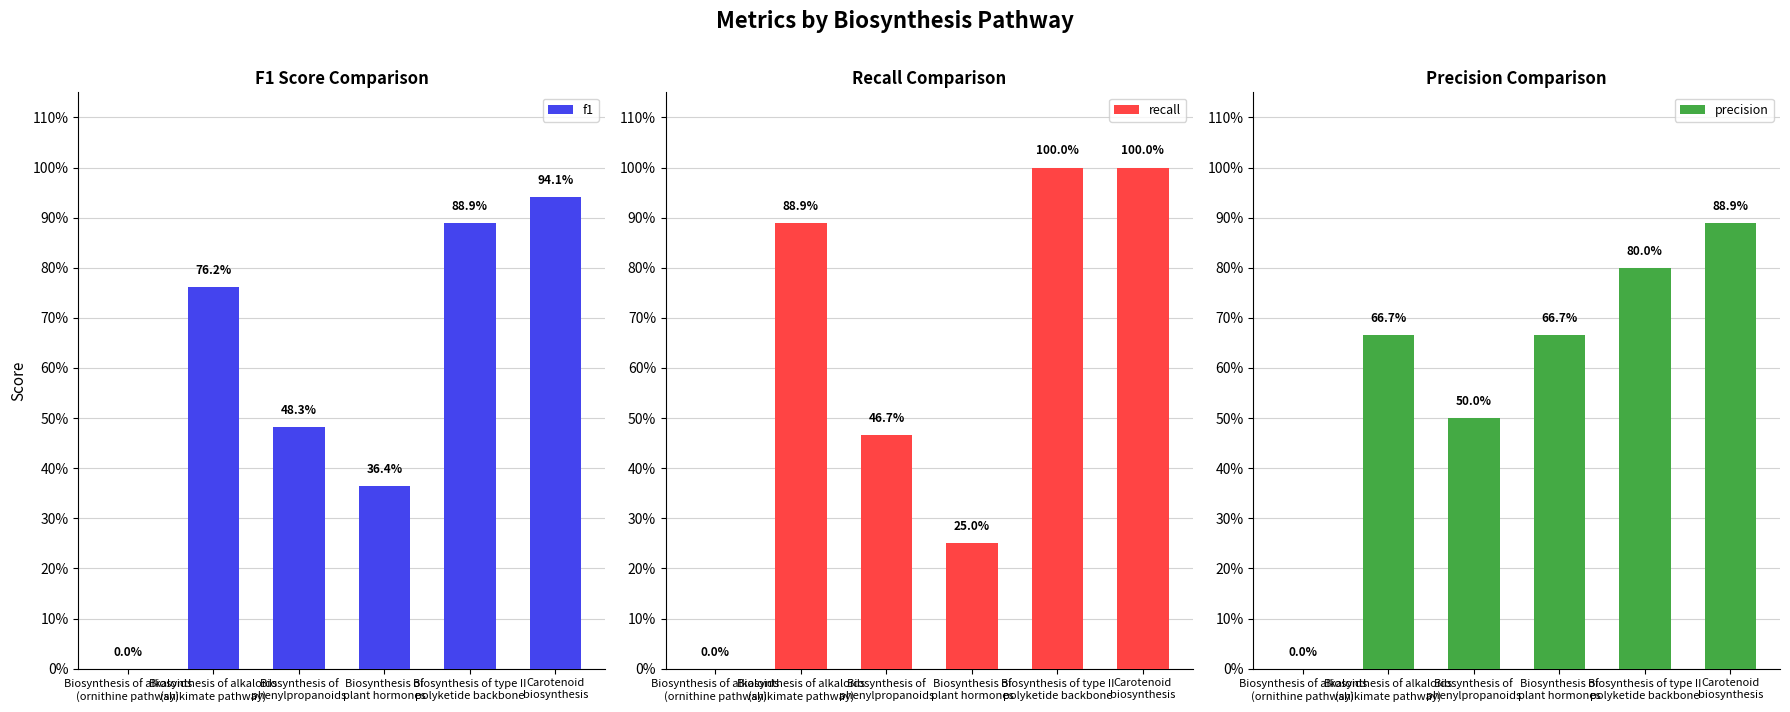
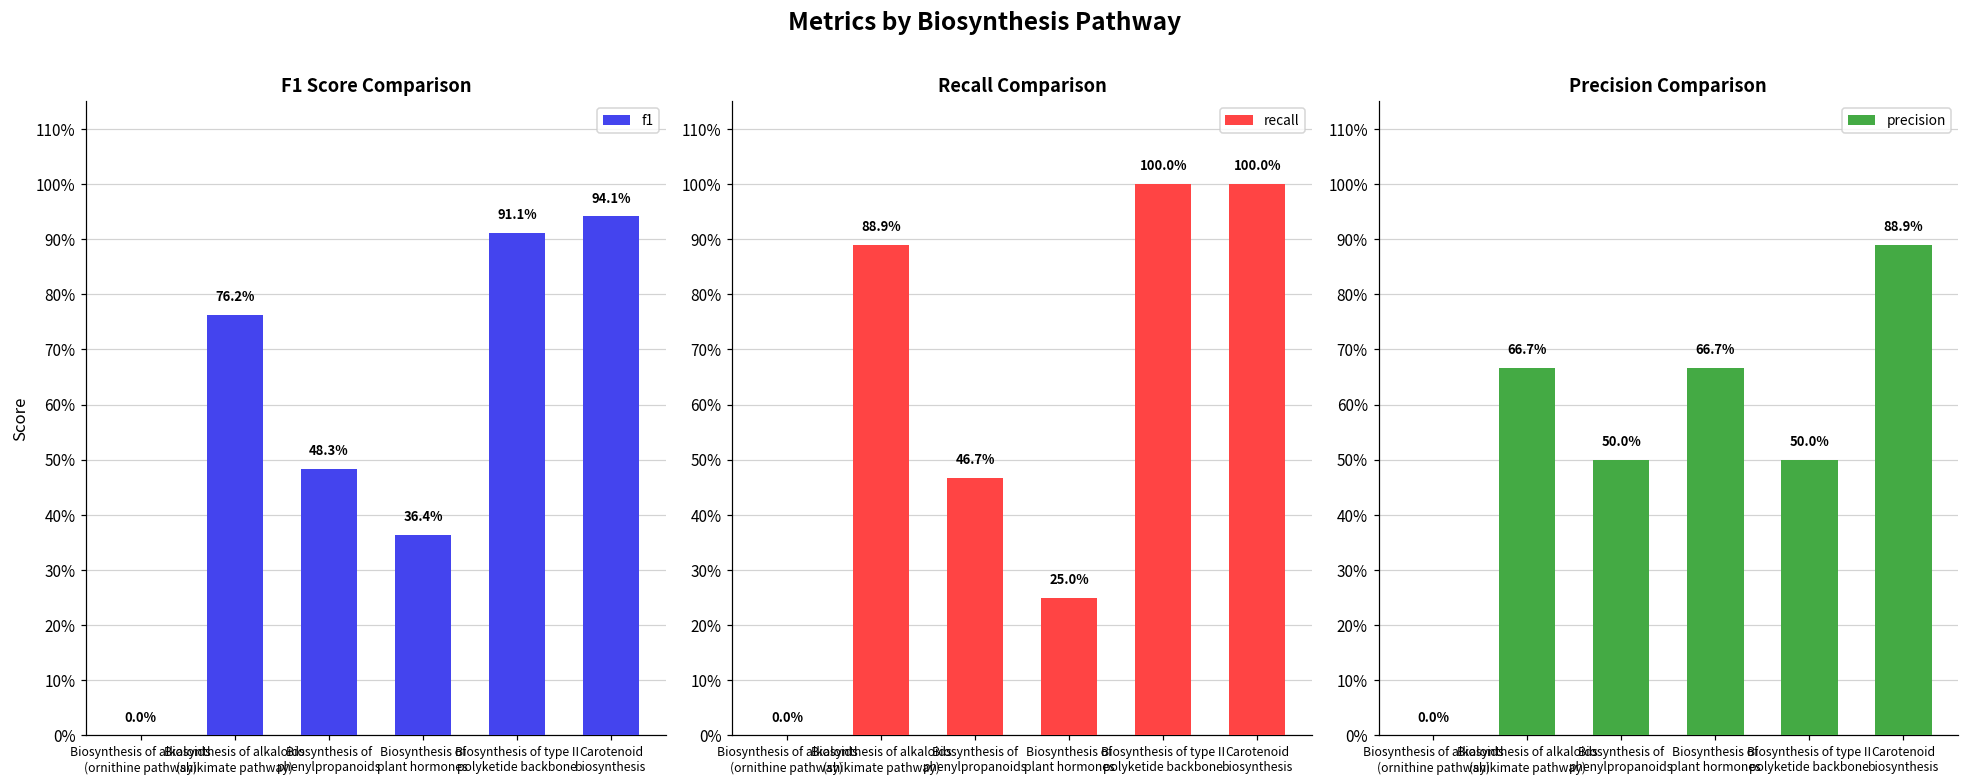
F1 Score Comparison, Biosynthesis of type II polyketide backbone: 88.9% -> 91.1%
Precision Comparison, Biosynthesis of type II polyketide backbone: 80.0% -> 50.0%
